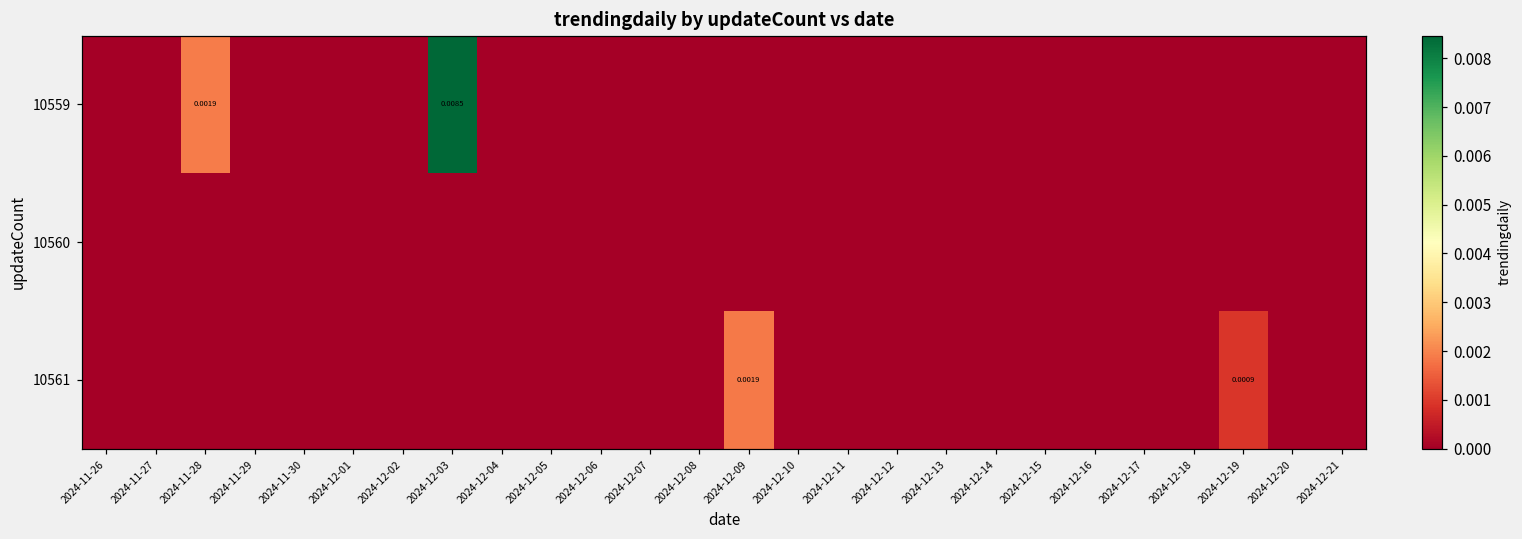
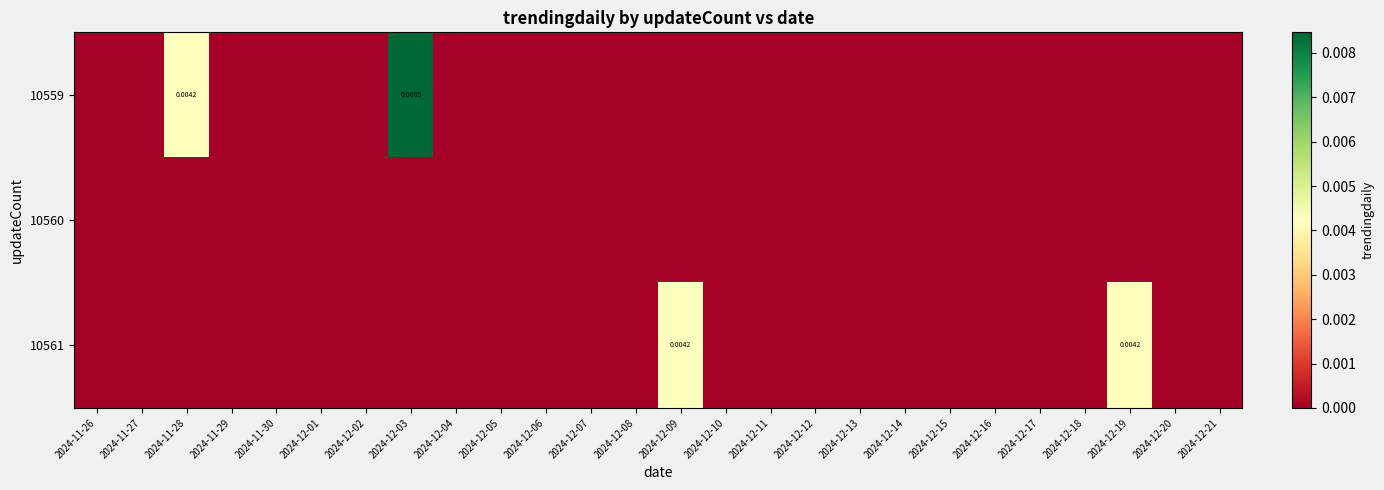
10559, 2024-11-28: 0.0019 -> 0.0042
10561, 2024-12-09: 0.0019 -> 0.0042
10561, 2024-12-19: 0.0009 -> 0.0042
